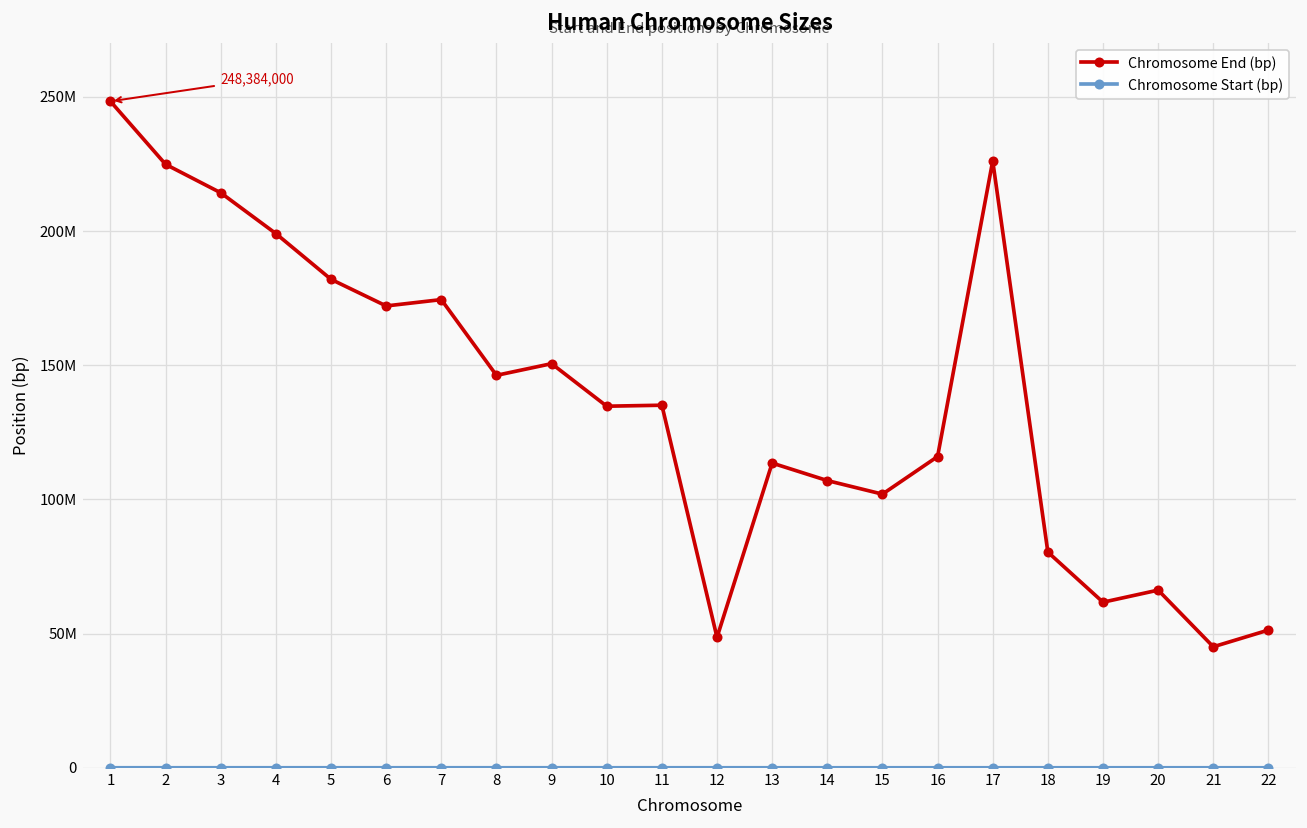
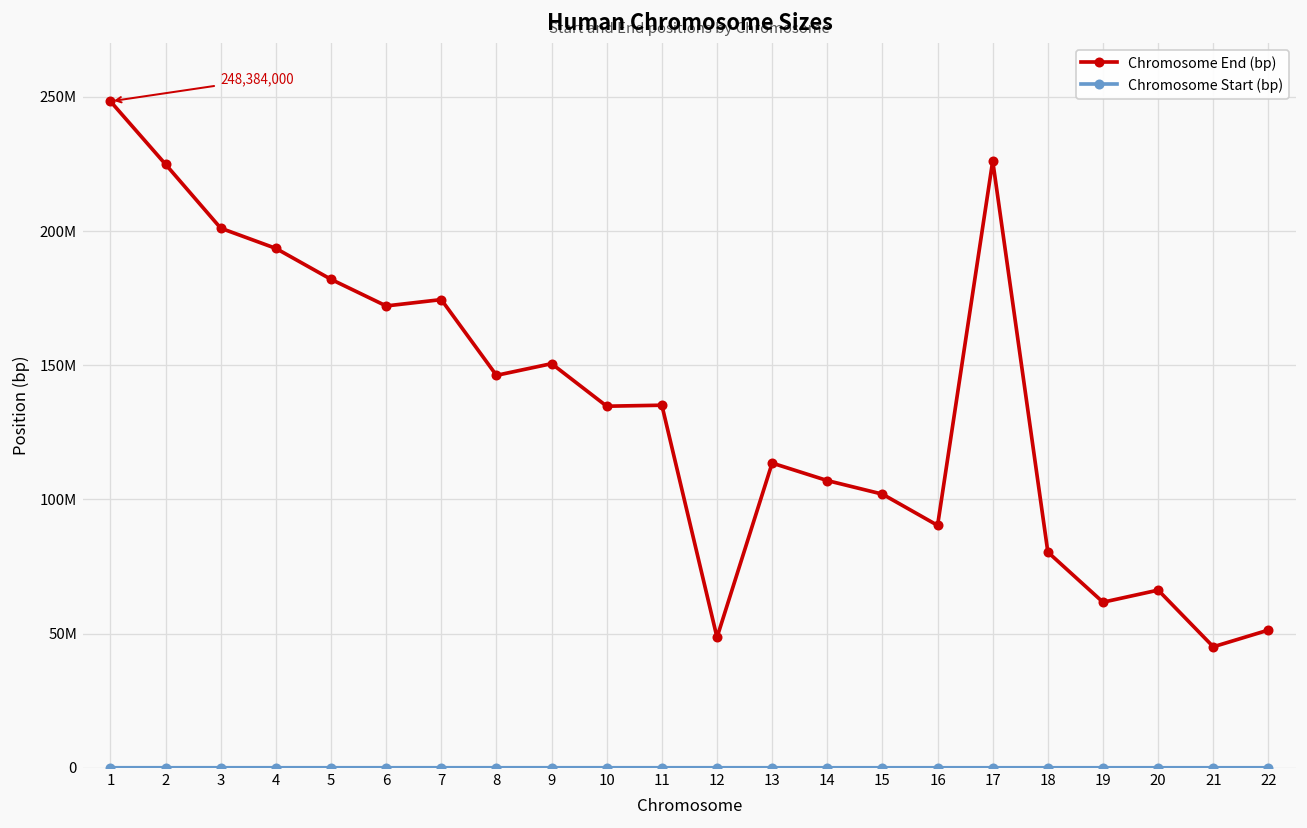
Chromosome End (bp), 3: 214000000 -> 201000000
Chromosome End (bp), 4: 199000000 -> 194000000
Chromosome End (bp), 16: 116000000 -> 90000000
